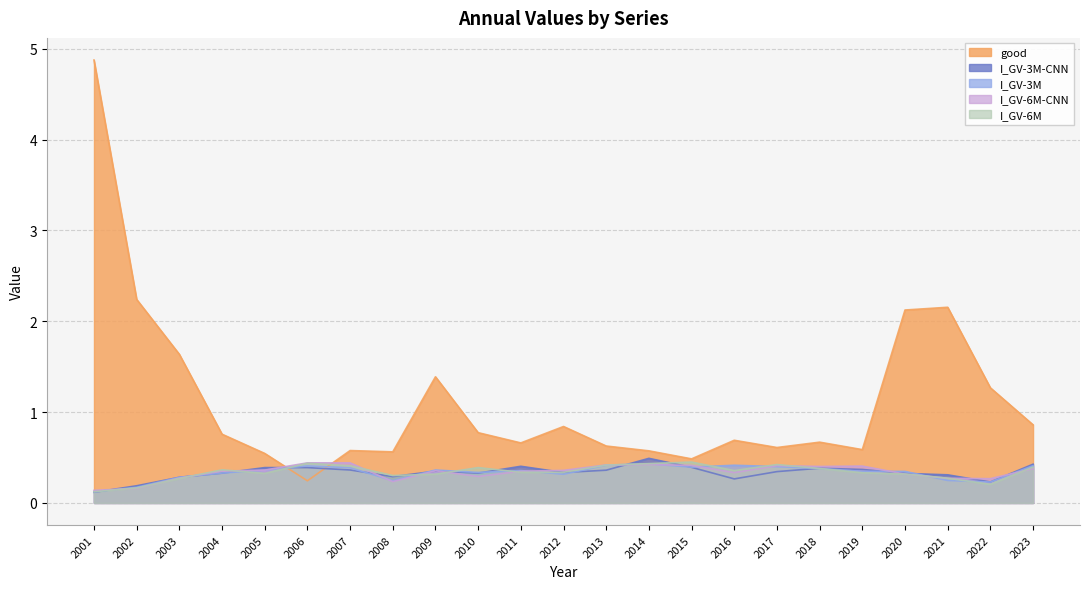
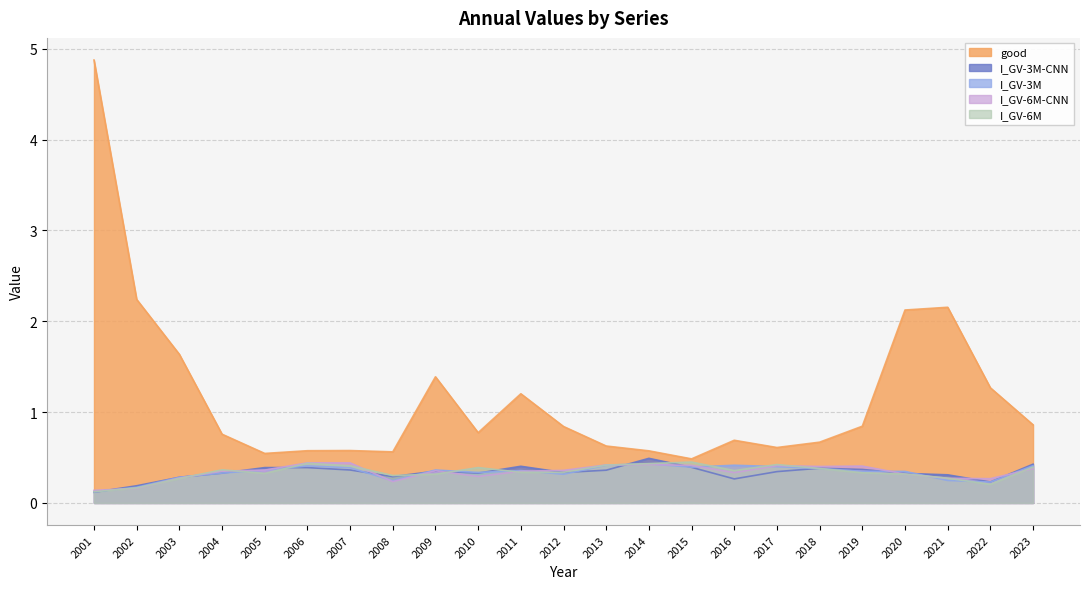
good, 2006: 0.2 -> 0.6
good, 2011: 0.7 -> 1.2
good, 2019: 0.6 -> 0.8
